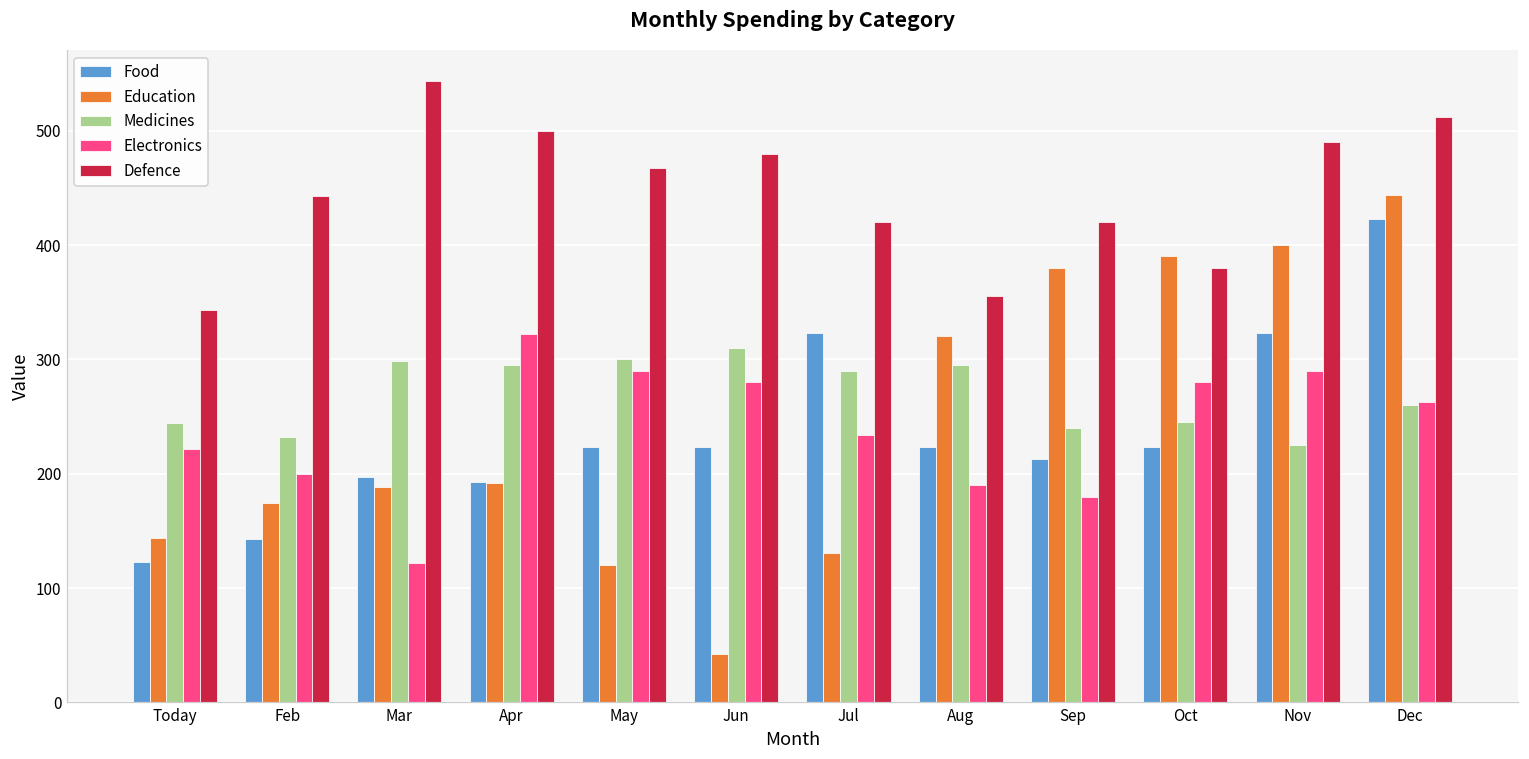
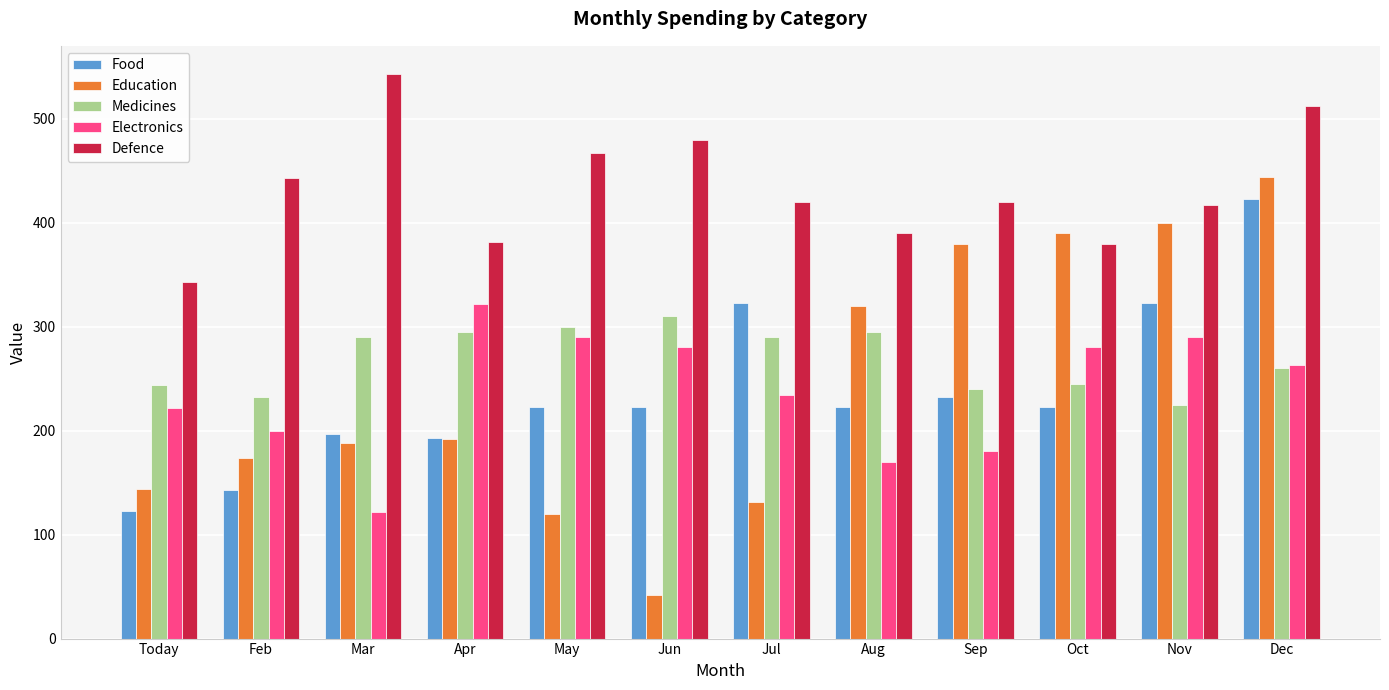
Medicines, Mar: 299 -> 290
Defence, Apr: 500 -> 381
Electronics, Aug: 190 -> 170
Defence, Aug: 355 -> 390
Food, Sep: 213 -> 232
Defence, Nov: 490 -> 417
